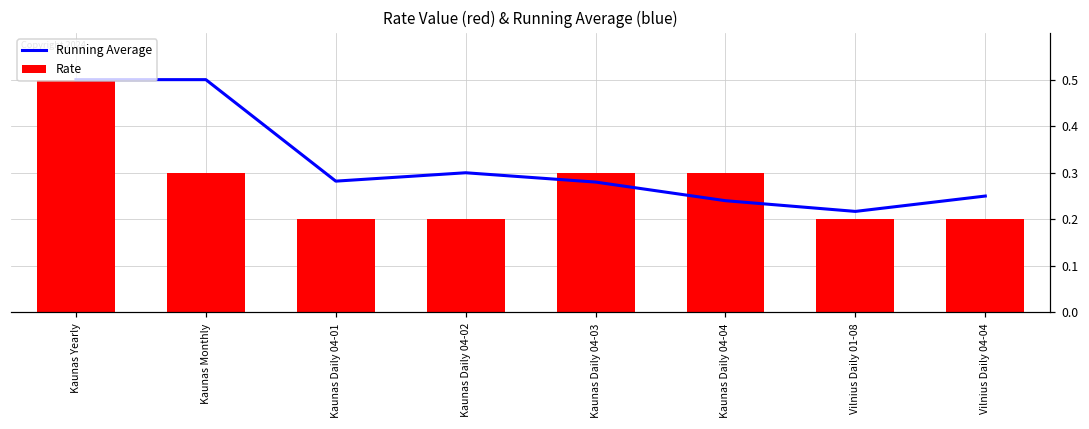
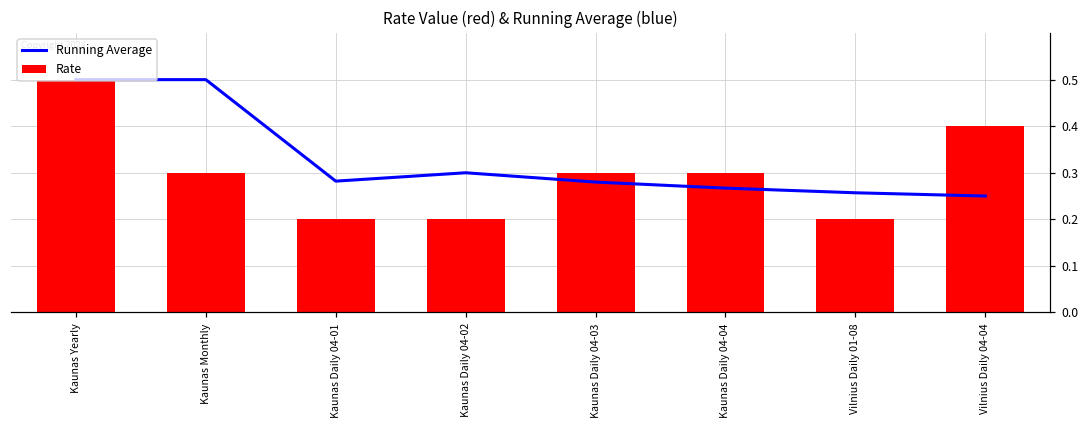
Running Average, Kaunas Daily 04-04: 0.24 -> 0.27
Running Average, Vilnius Daily 01-08: 0.22 -> 0.26
Rate, Vilnius Daily 04-04: 0.2 -> 0.4
